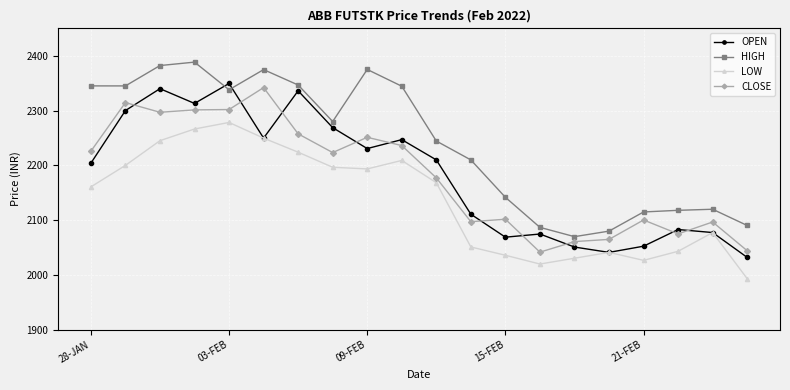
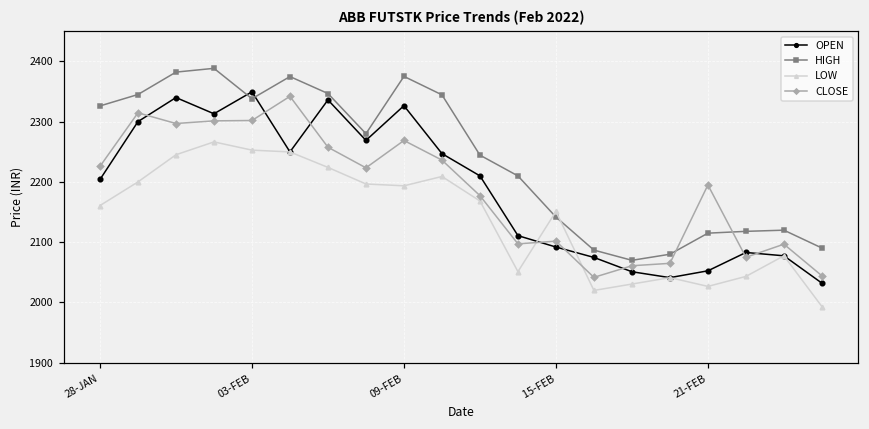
HIGH, 28-JAN: 2350 -> 2330
LOW, 03-FEB: 2280 -> 2250
OPEN, 09-FEB: 2230 -> 2330
CLOSE, 09-FEB: 2250 -> 2270
OPEN, 15-FEB: 2070 -> 2090
LOW, 15-FEB: 2040 -> 2150
CLOSE, 21-FEB: 2100 -> 2190
